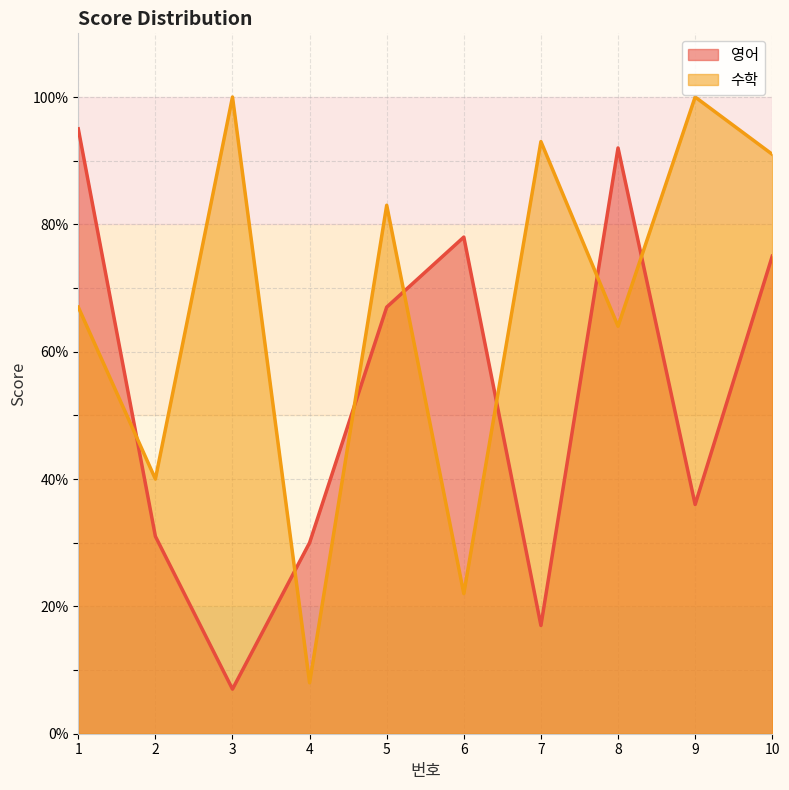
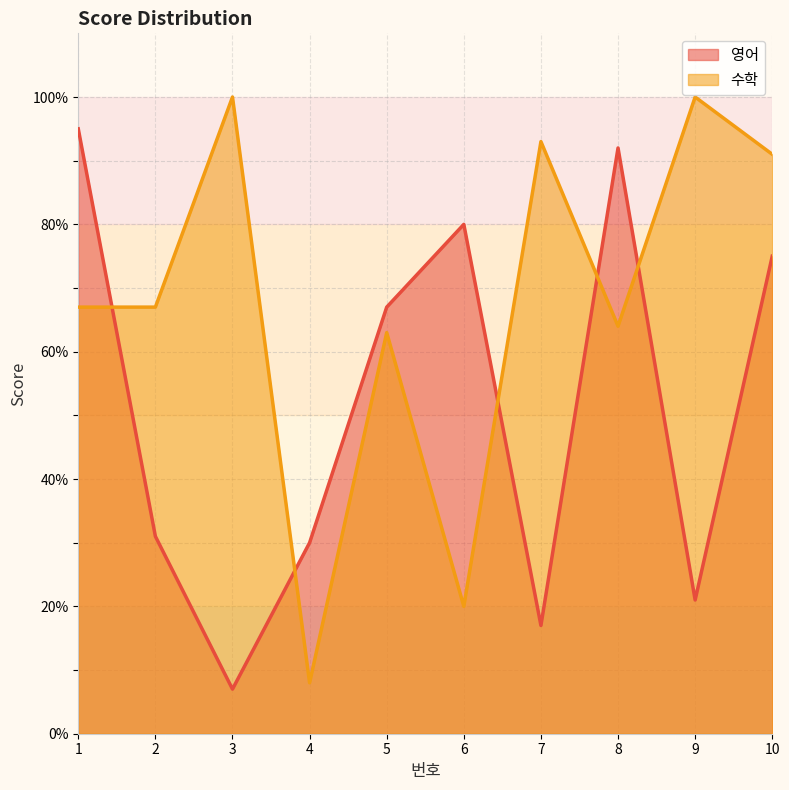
수학, 2: 40% -> 67%
수학, 5: 83% -> 63%
영어, 6: 78% -> 80%
수학, 6: 22% -> 20%
영어, 9: 36% -> 21%
